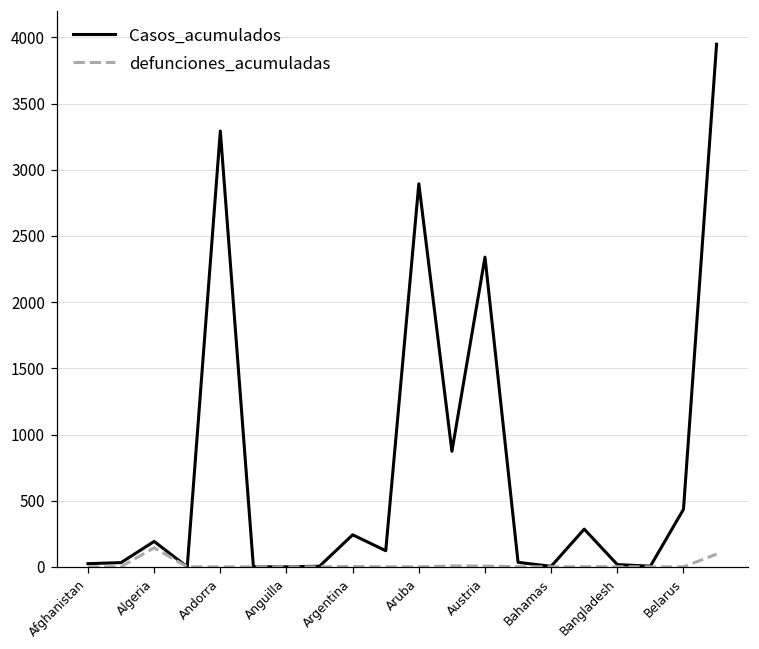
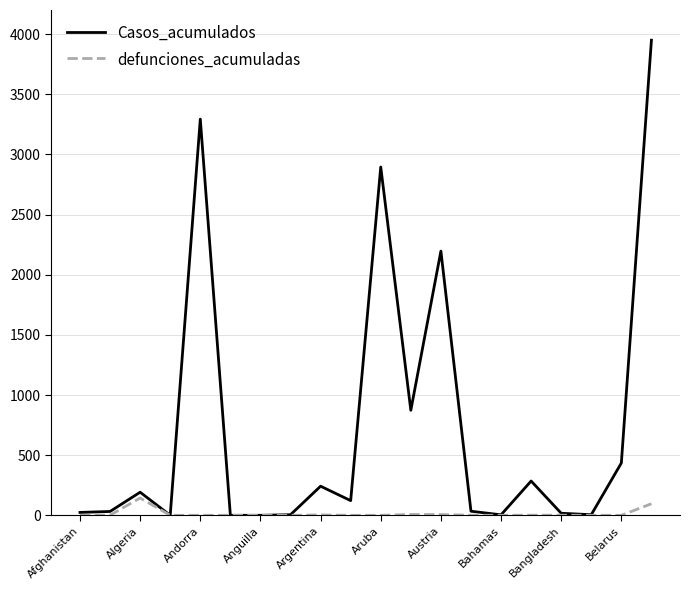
Casos_acumulados, Austria: 2340 -> 2200
